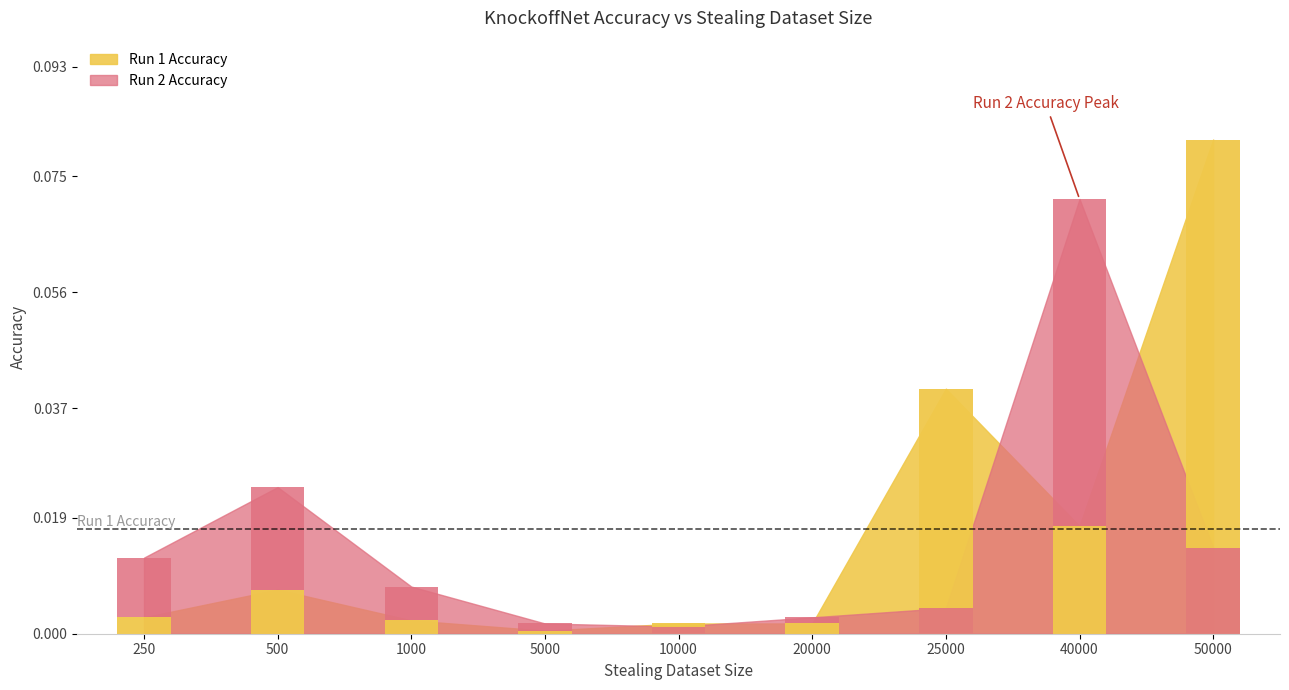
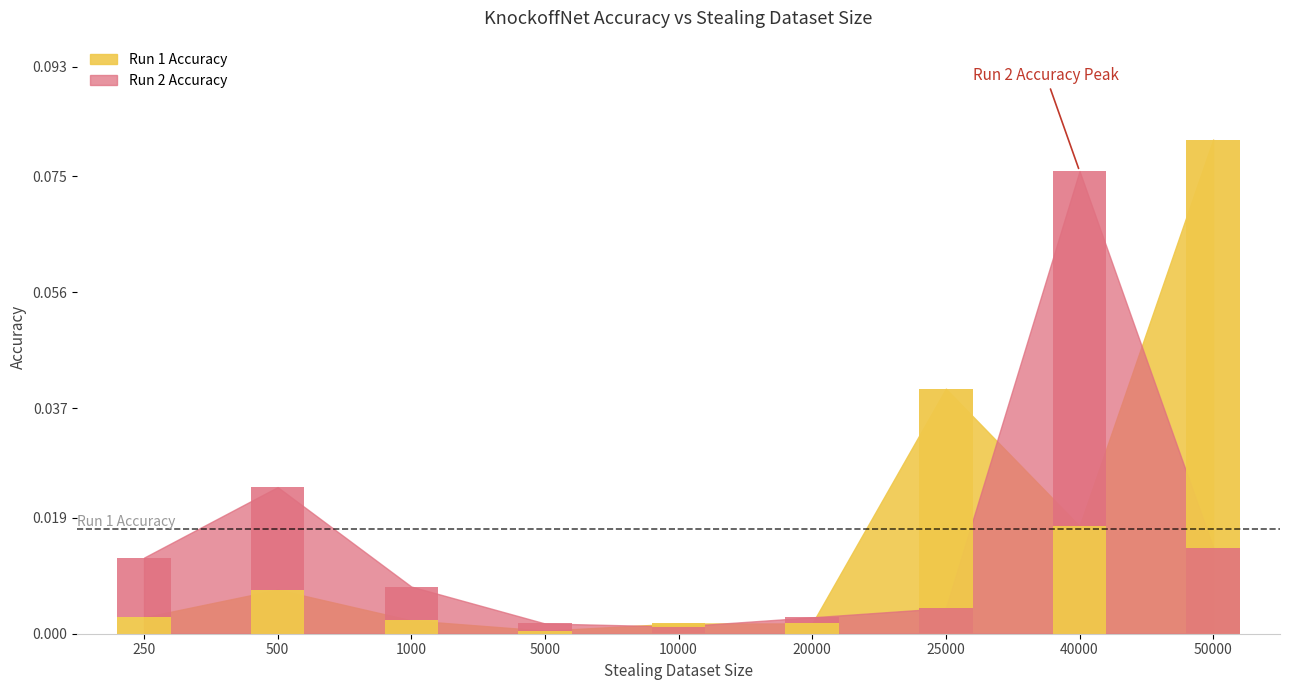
Run 2 Accuracy, 40000: 0.071 -> 0.076
